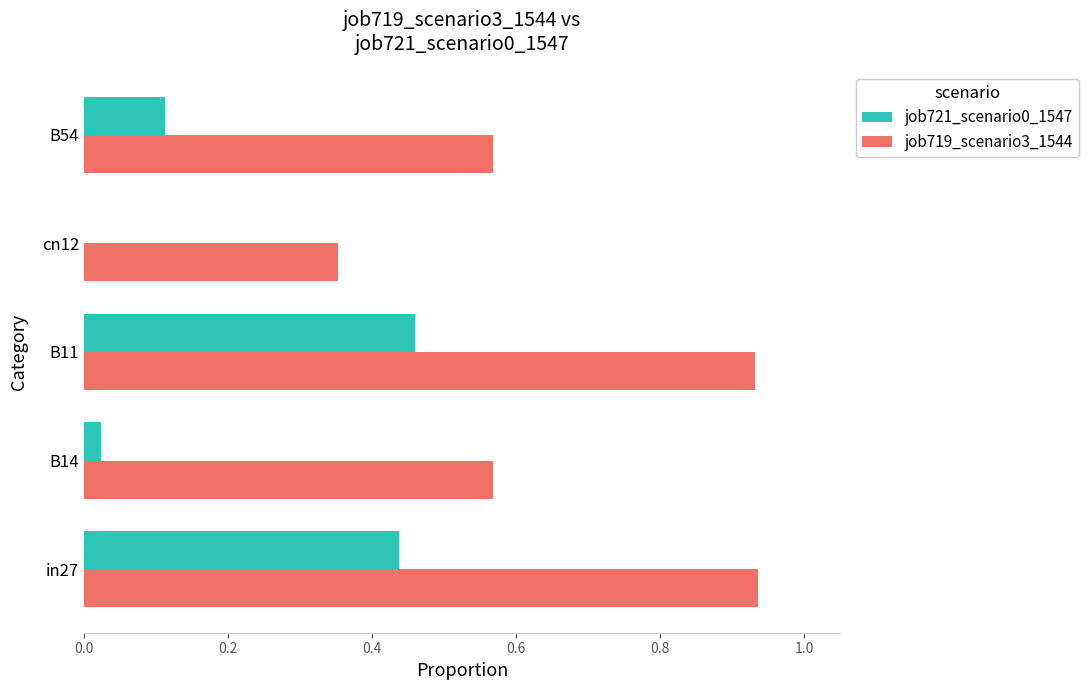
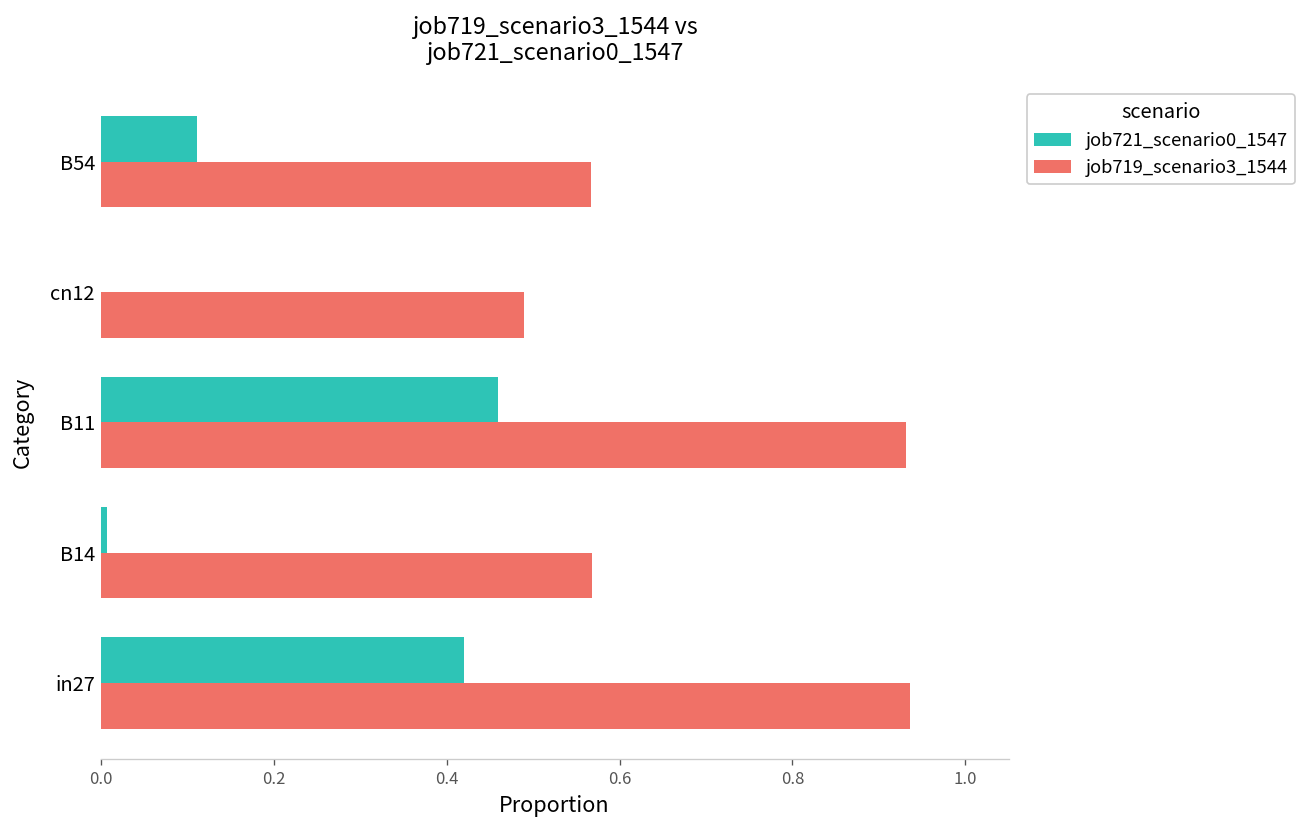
job719_scenario3_1544, cn12: 0.35 -> 0.49
job721_scenario0_1547, B14: 0.02 -> 0.01
job721_scenario0_1547, in27: 0.44 -> 0.42
